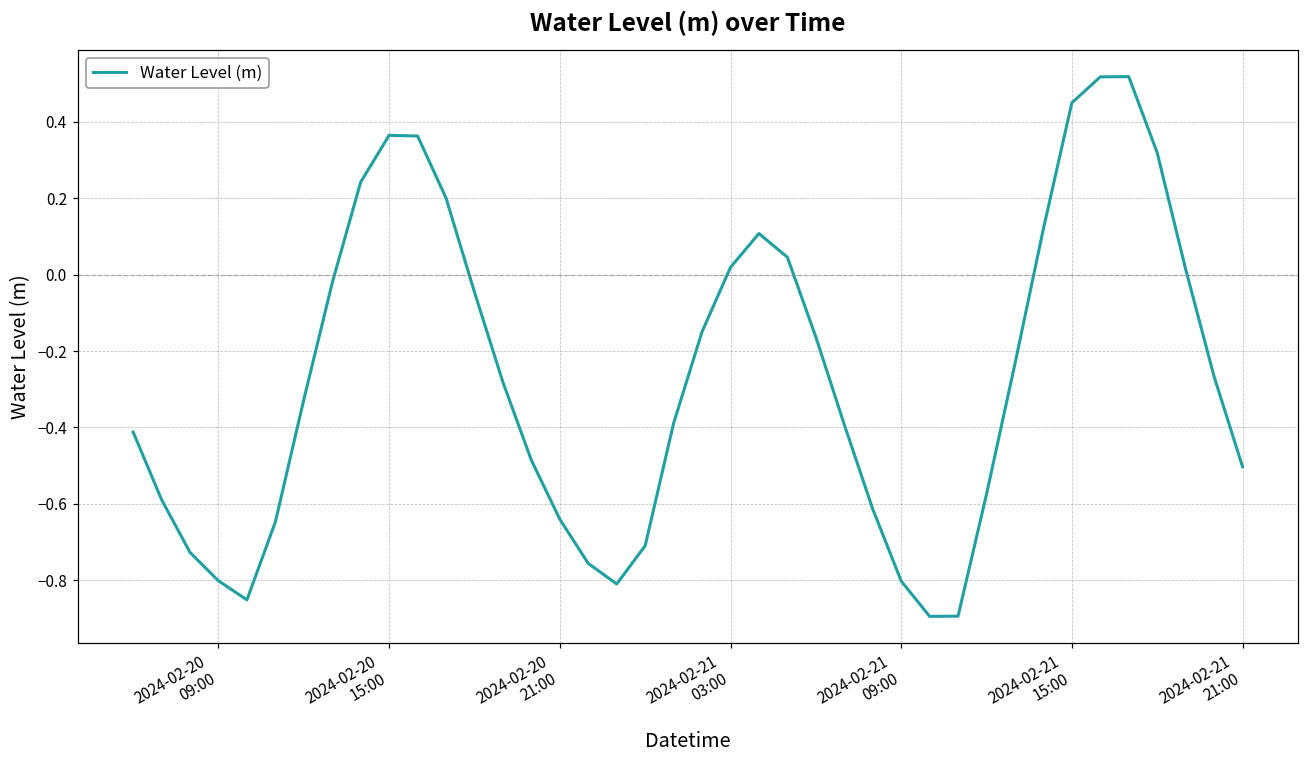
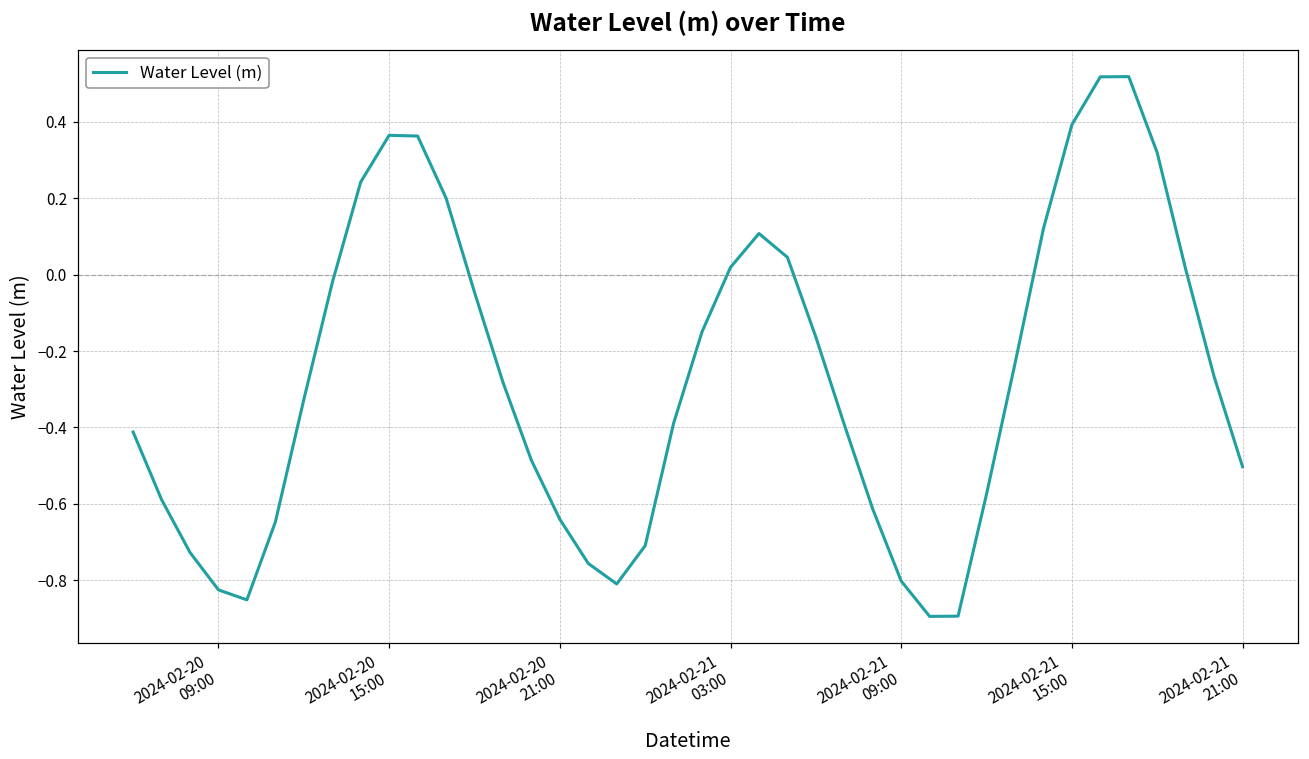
2024-02-20 09:00: -0.80 -> -0.83
2024-02-21 15:00: 0.45 -> 0.39
